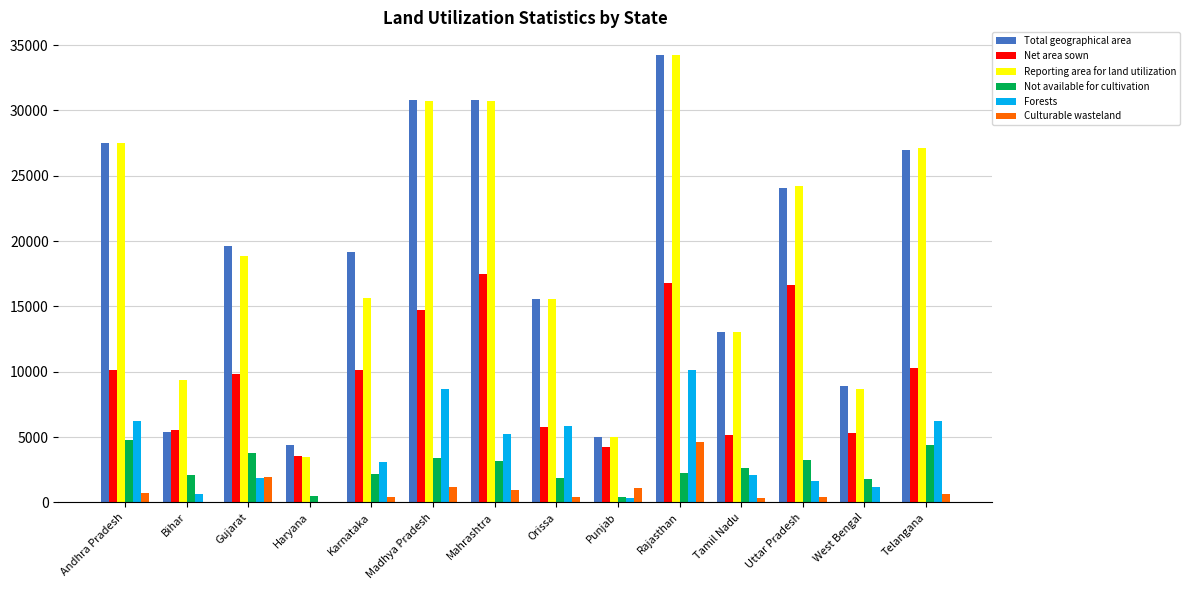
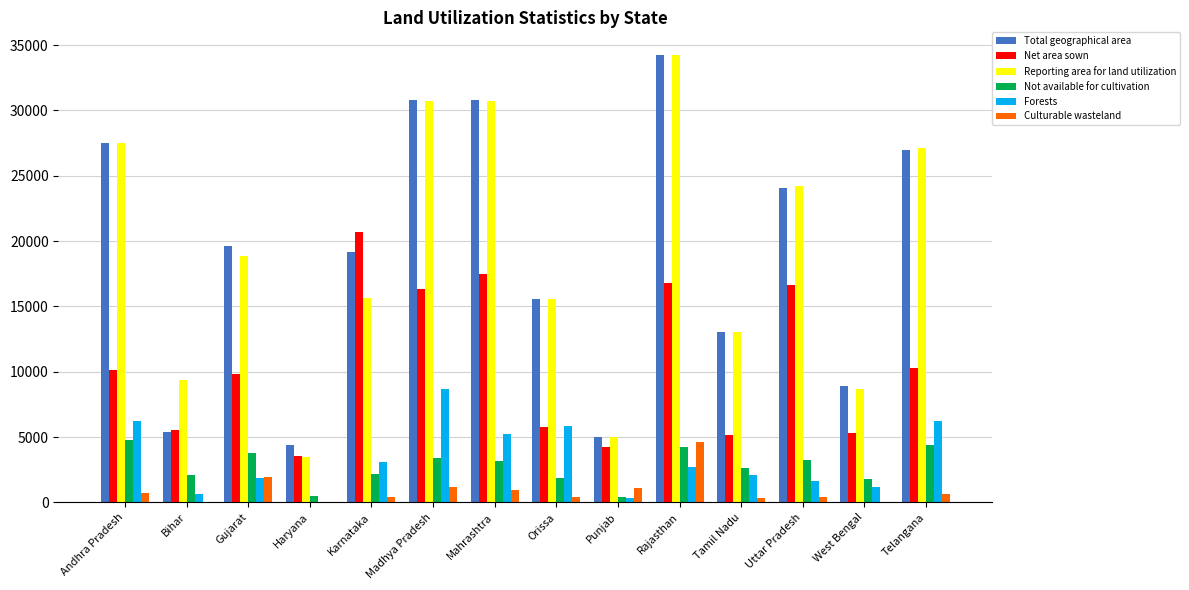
Net area sown, Karnataka: 10100 -> 20700
Net area sown, Madhya Pradesh: 14700 -> 16300
Not available for cultivation, Rajasthan: 2200 -> 4300
Forests, Rajasthan: 10100 -> 2700
